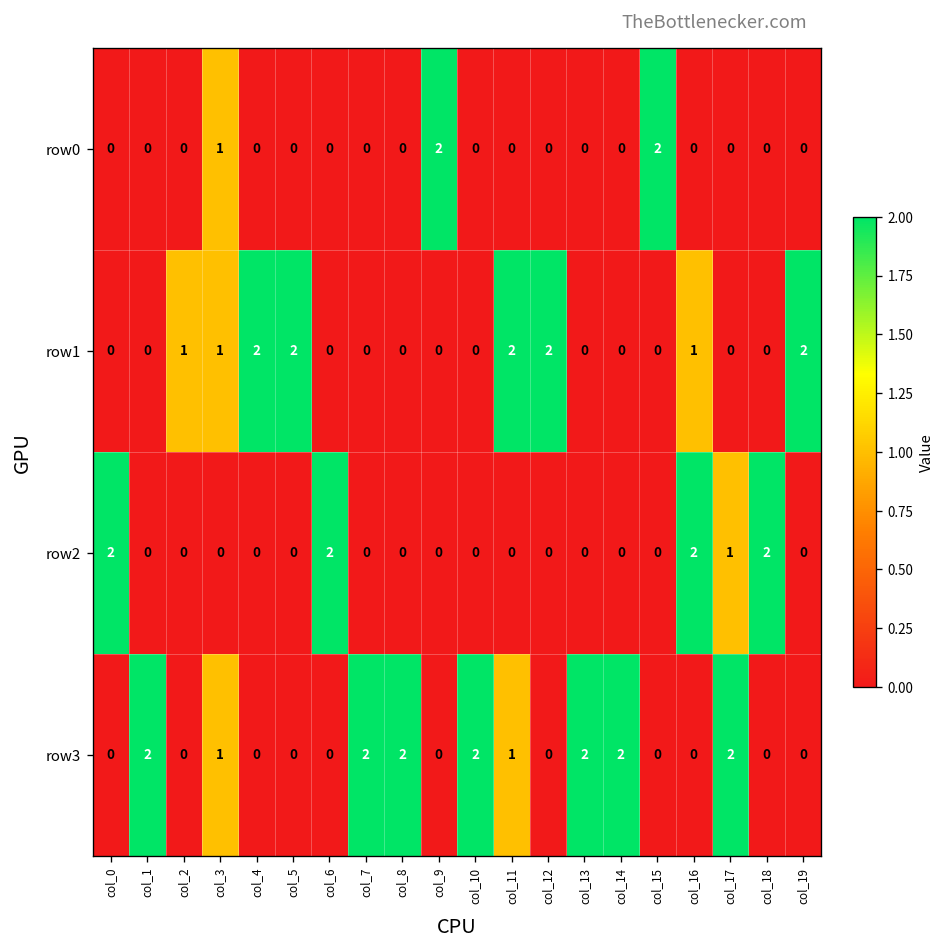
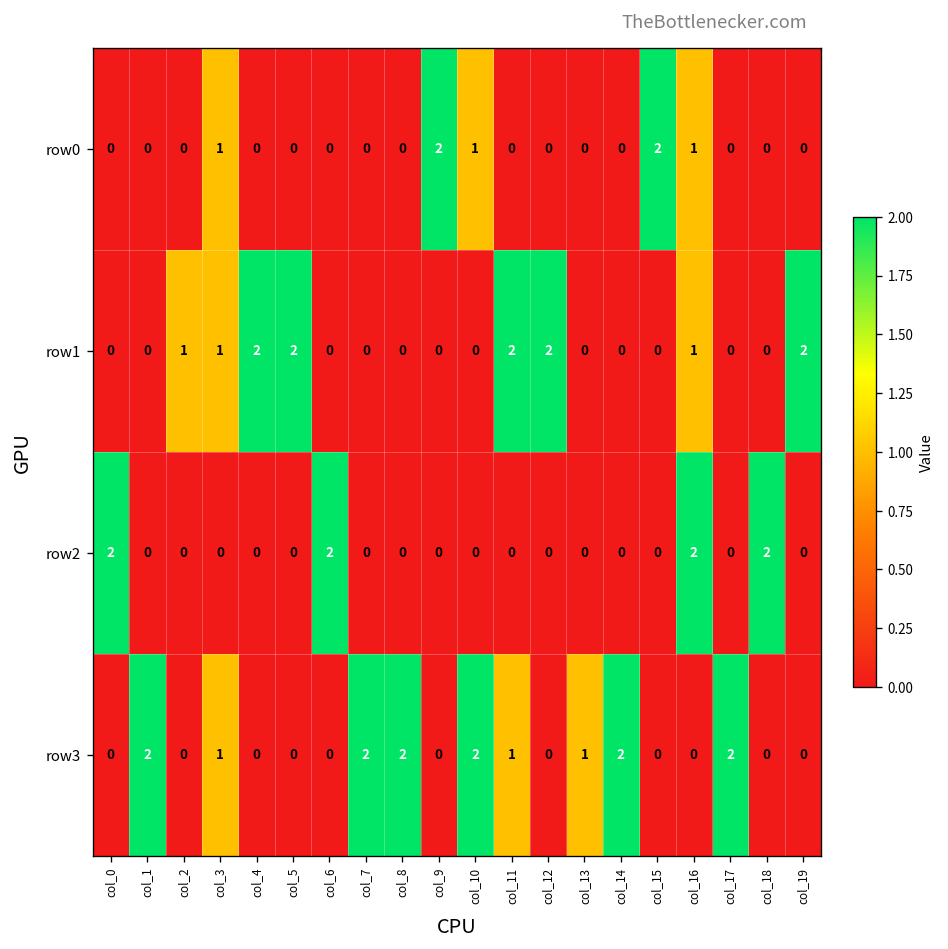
row0, col_10: 0 -> 1
row0, col_16: 0 -> 1
row2, col_17: 1 -> 0
row3, col_13: 2 -> 1
